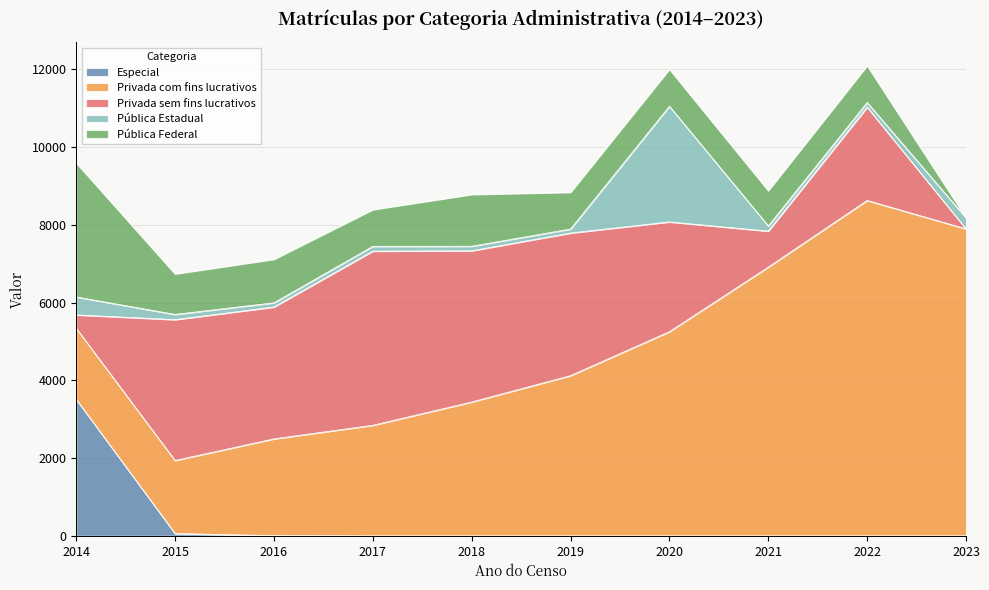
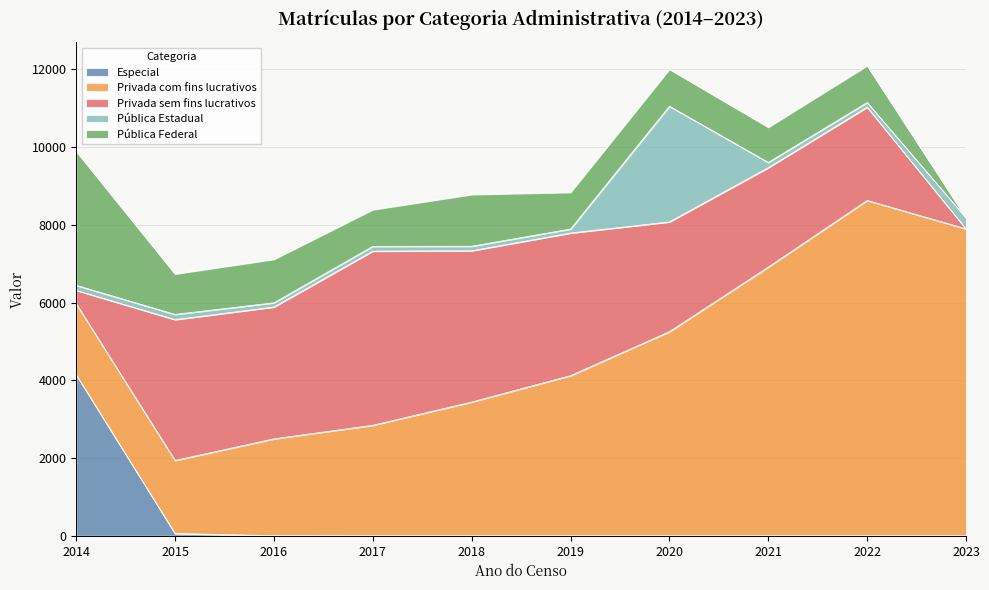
Especial, 2014: 3500 -> 4100
Pública Estadual, 2014: 500 -> 100
Privada sem fins lucrativos, 2021: 900 -> 2600
